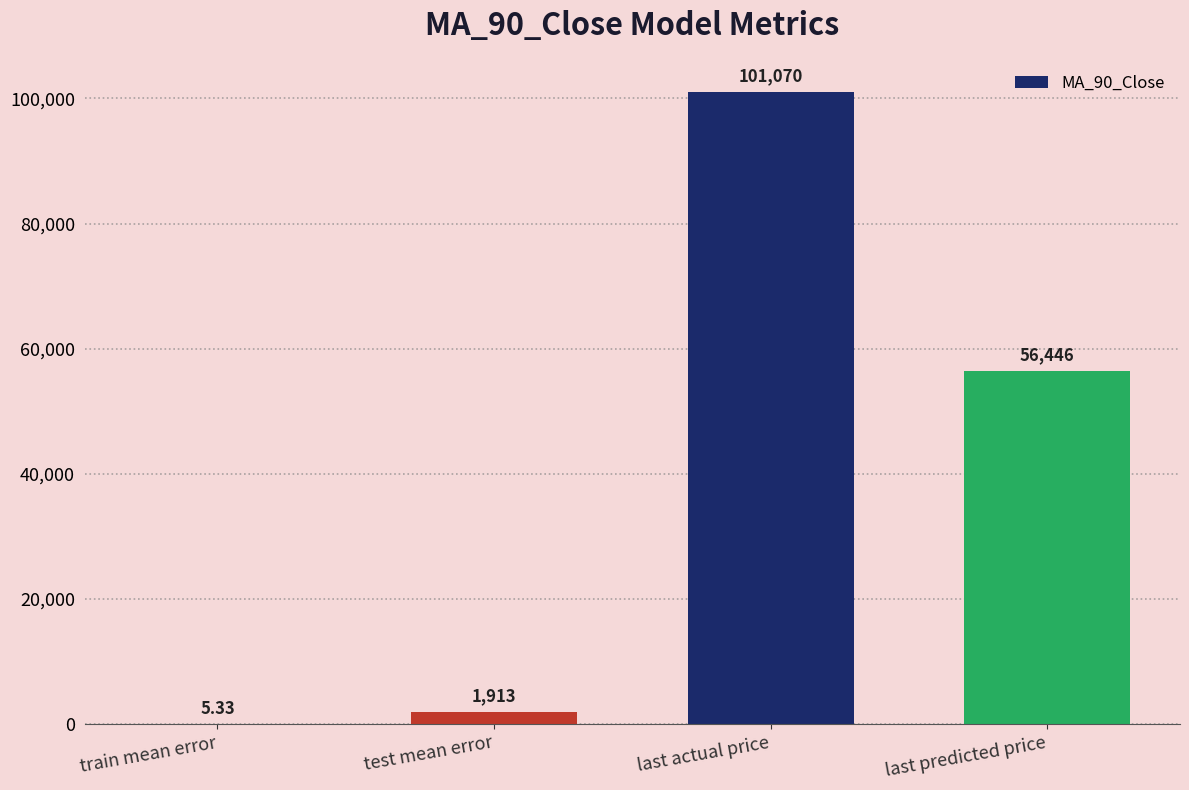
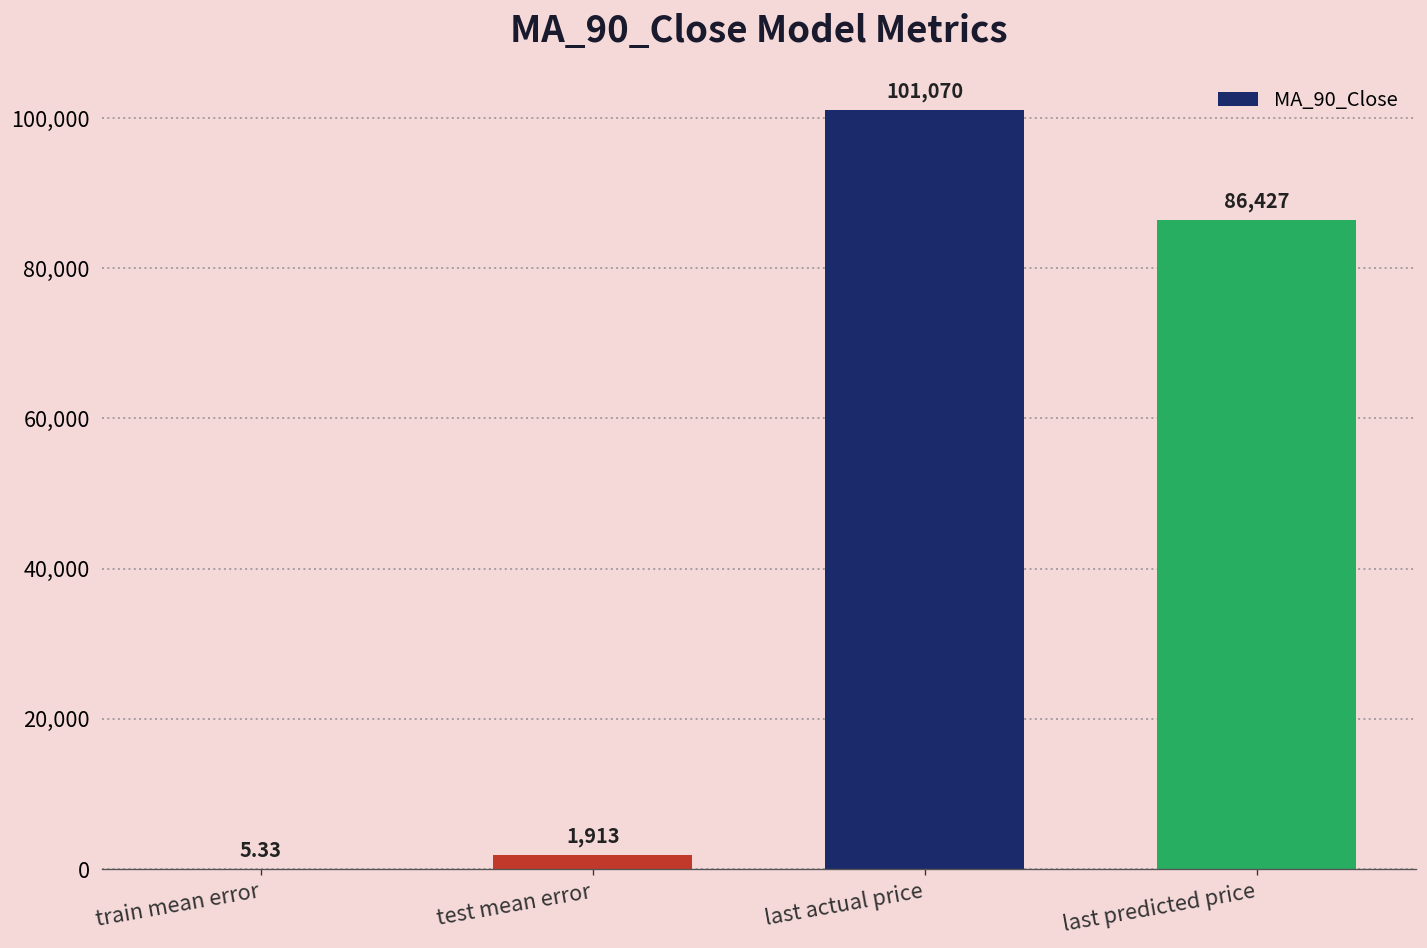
last predicted price: 56,446 -> 86,427
